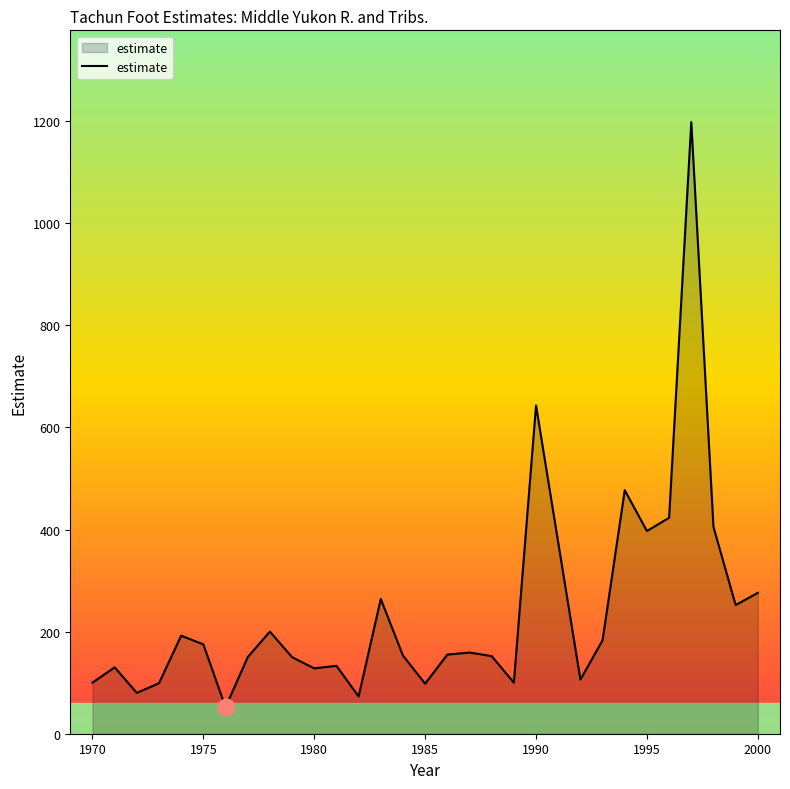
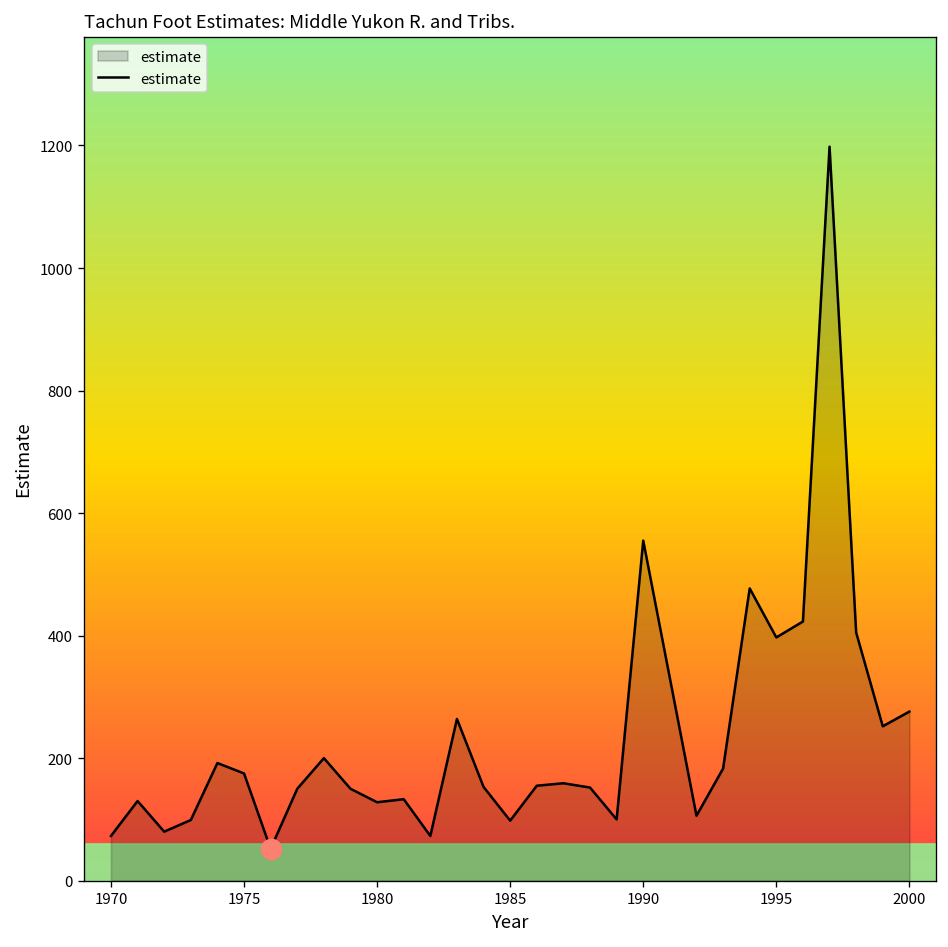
estimate, 1970: 100 -> 70
estimate, 1990: 640 -> 560
